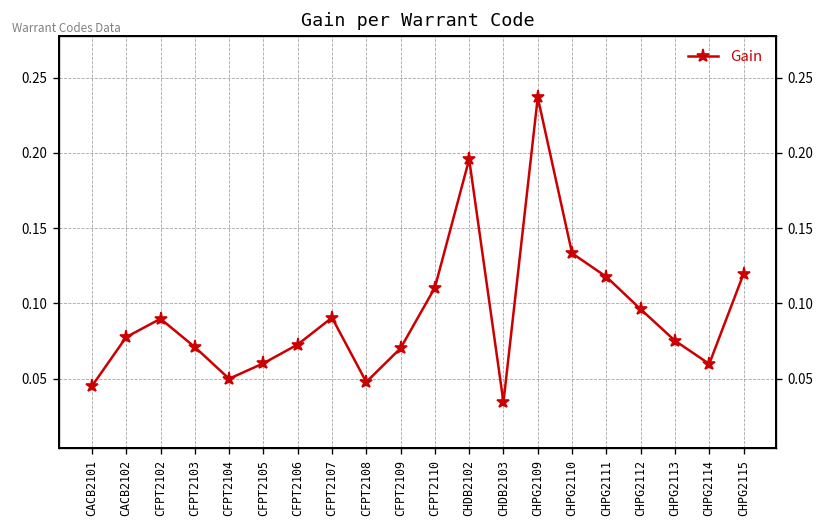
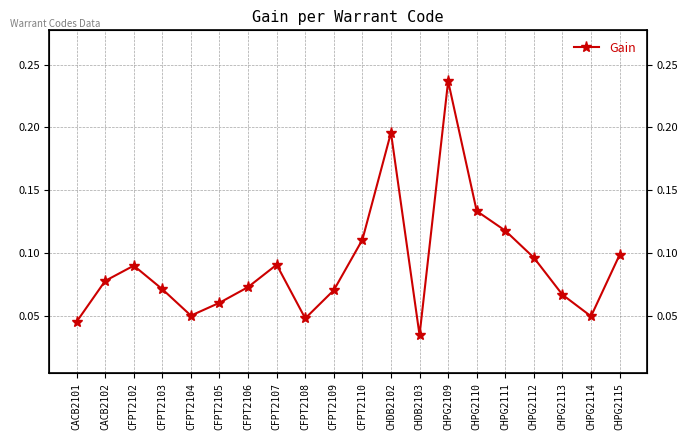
CHPG2113: 0.075 -> 0.067
CHPG2114: 0.060 -> 0.049
CHPG2115: 0.120 -> 0.098
